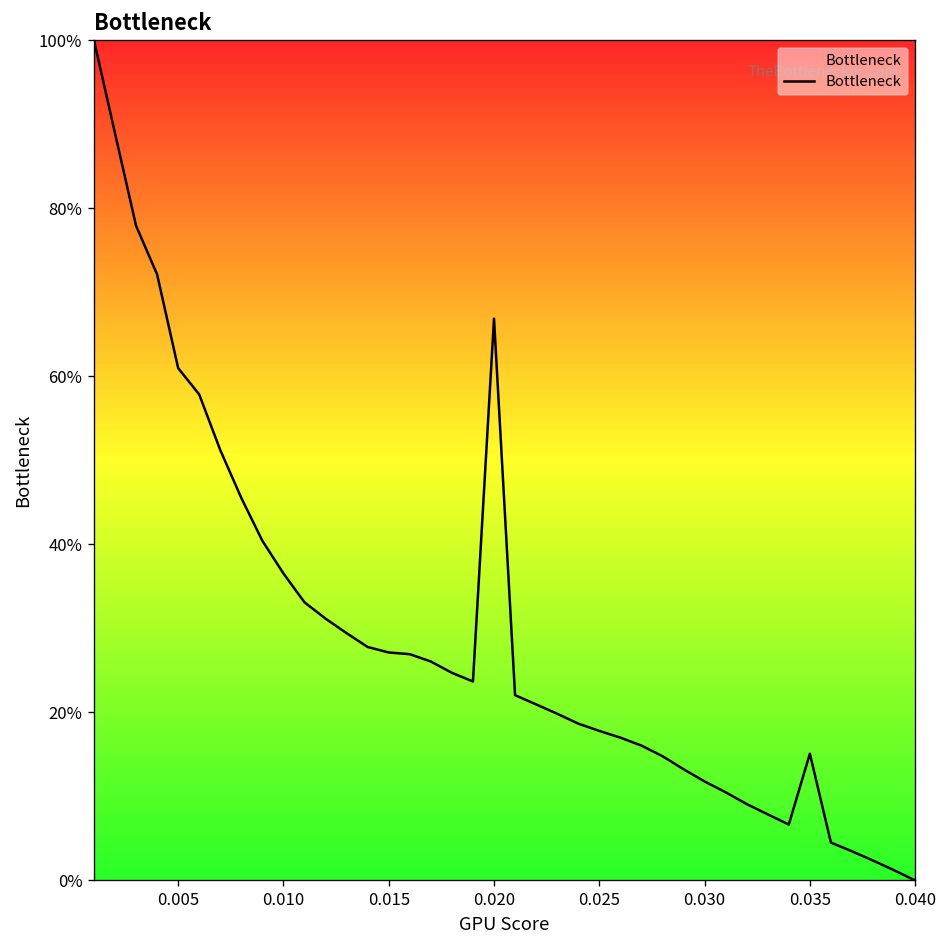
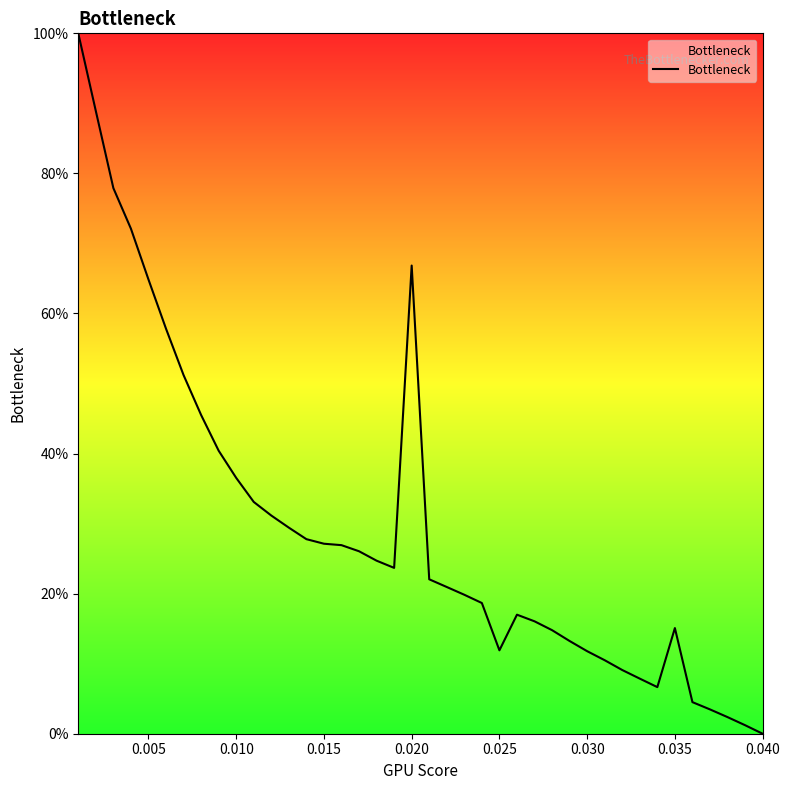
0.005: 61% -> 65%
0.025: 18% -> 12%
